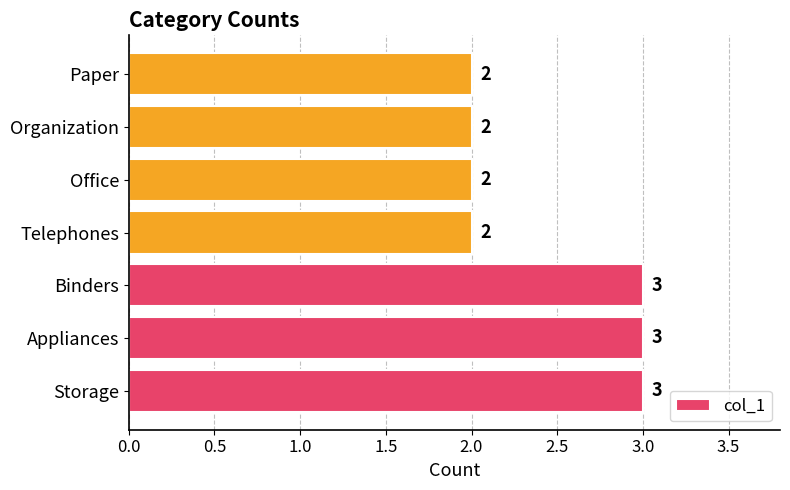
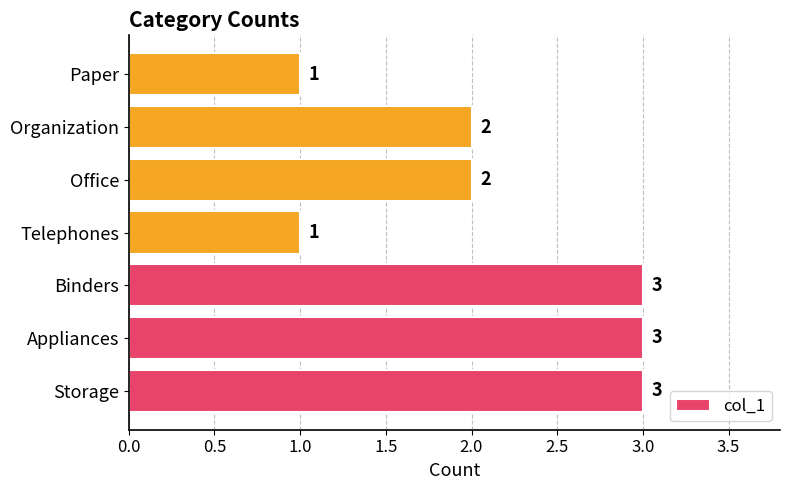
Paper: 2 -> 1
Telephones: 2 -> 1
